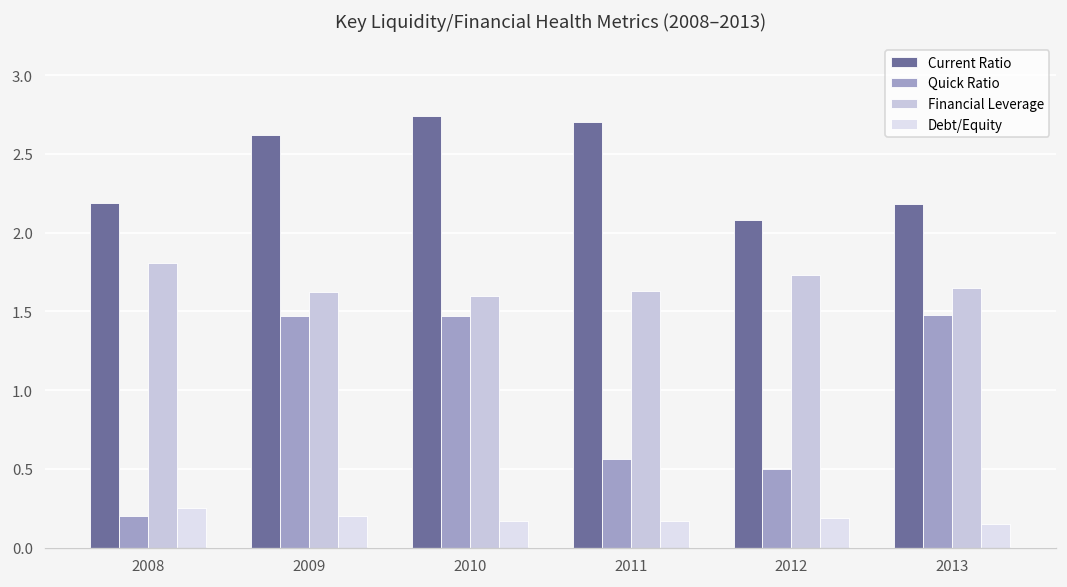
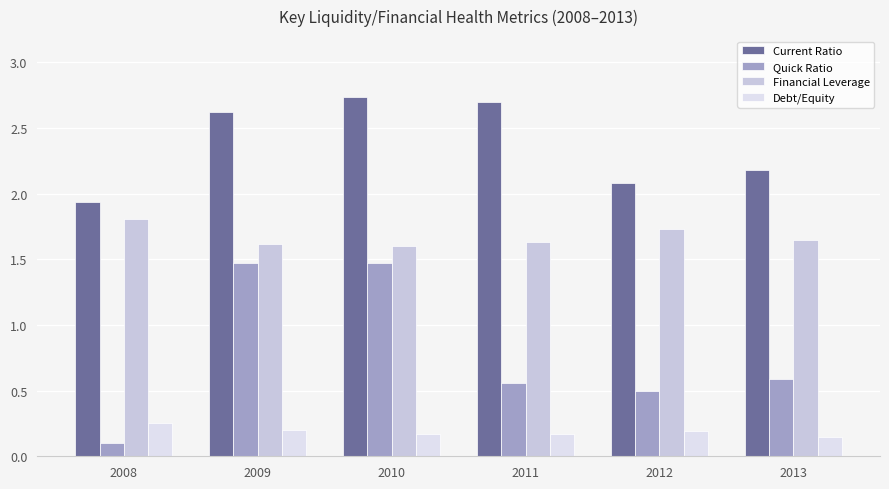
Current Ratio, 2008: 2.19 -> 1.94
Quick Ratio, 2008: 0.2 -> 0.1
Quick Ratio, 2013: 1.48 -> 0.59
